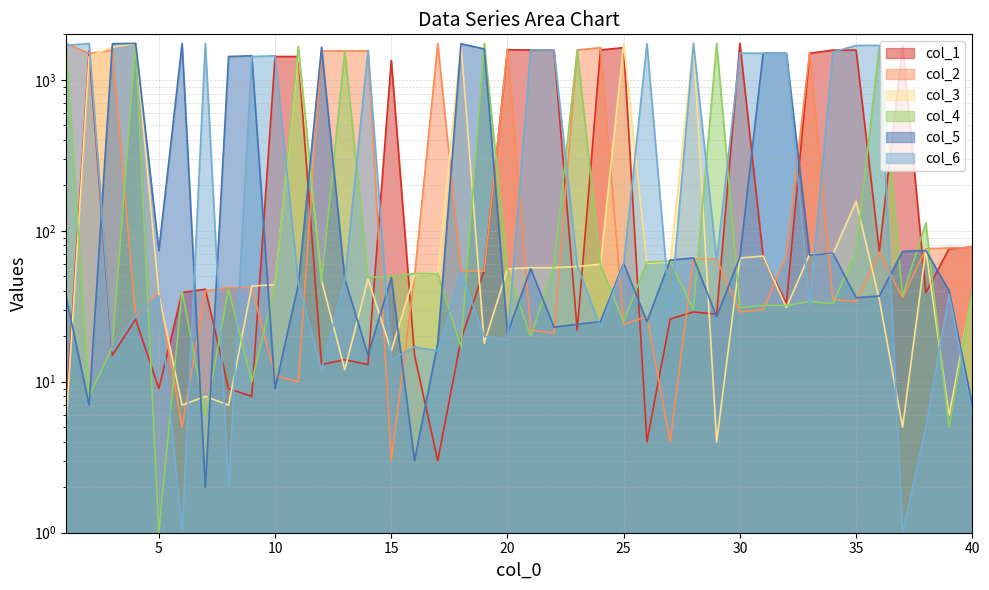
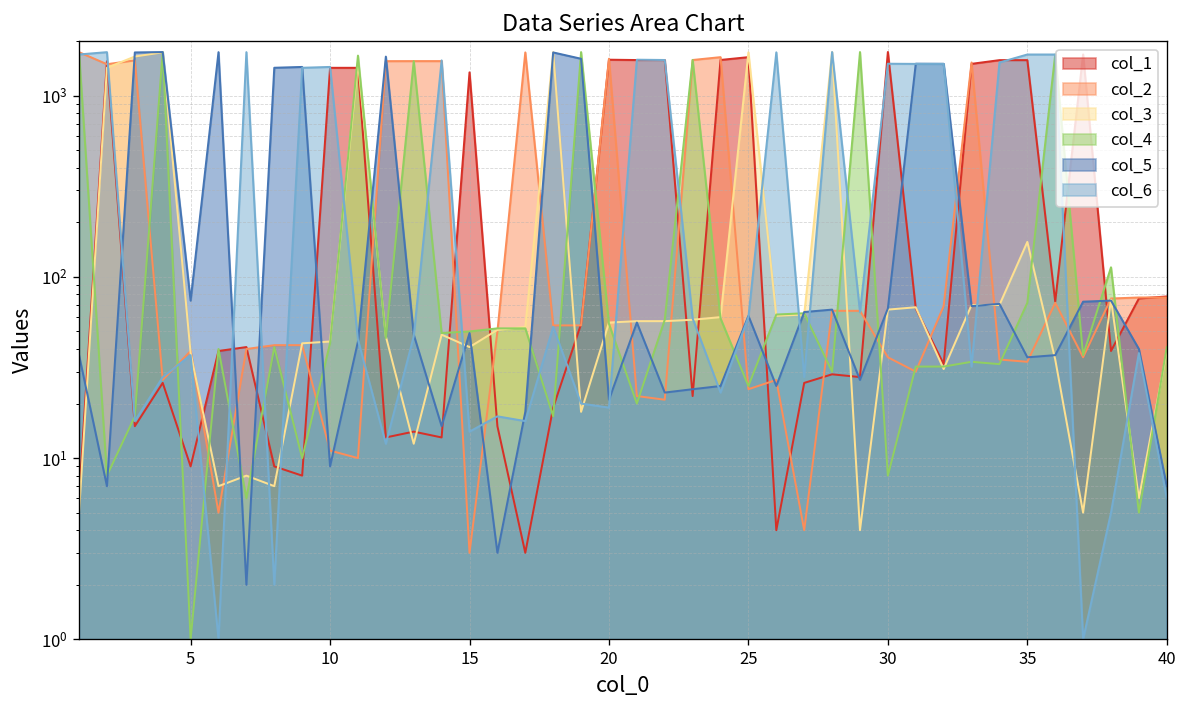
col_3, 15: 16 -> 41
col_2, 30: 29 -> 36
col_4, 30: 31 -> 8
